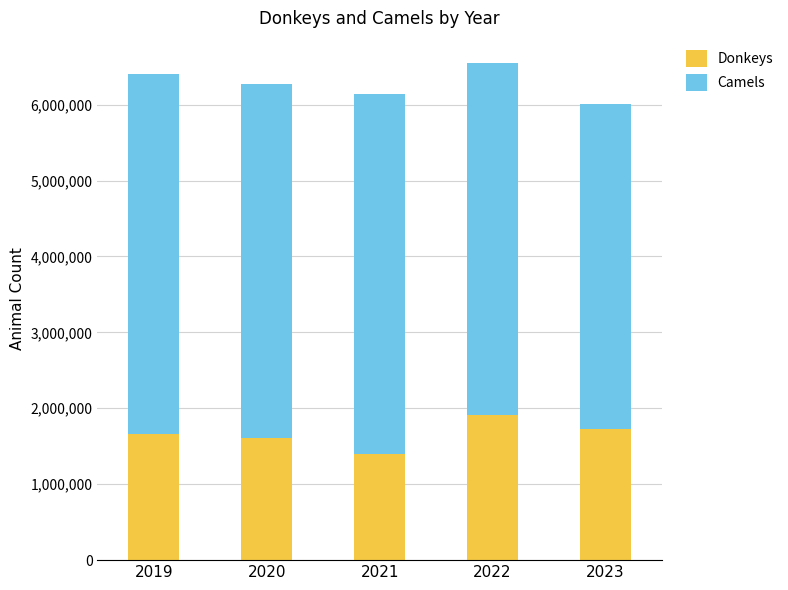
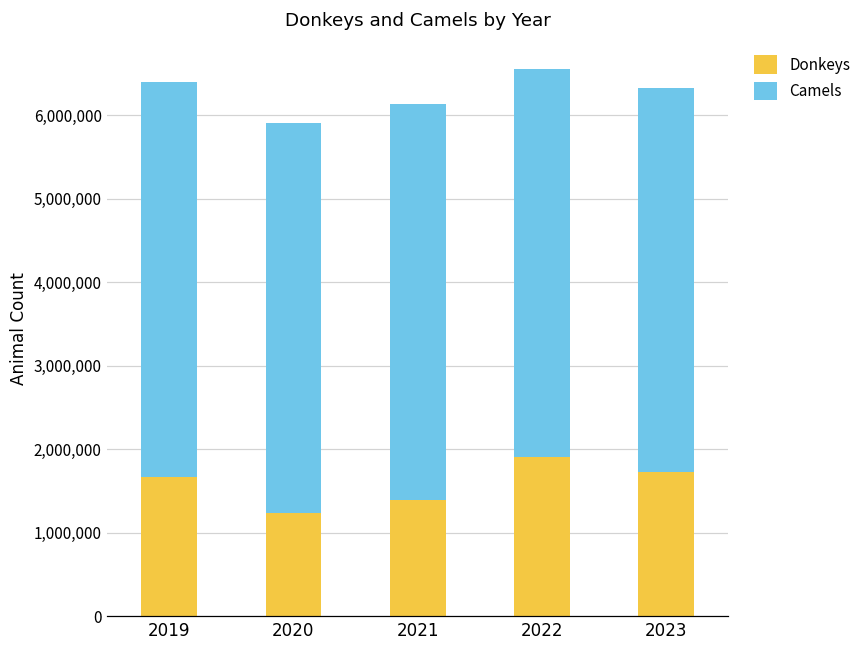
Donkeys, 2020: 1,600,000 -> 1,200,000
Camels, 2023: 4,300,000 -> 4,600,000
